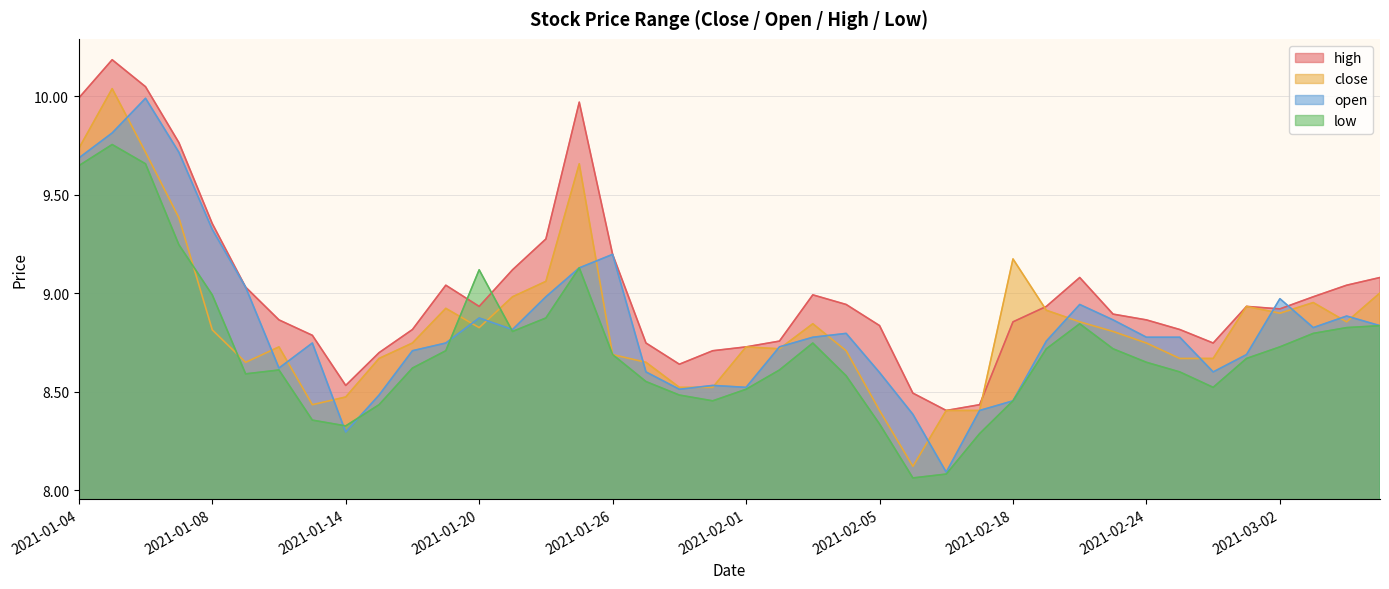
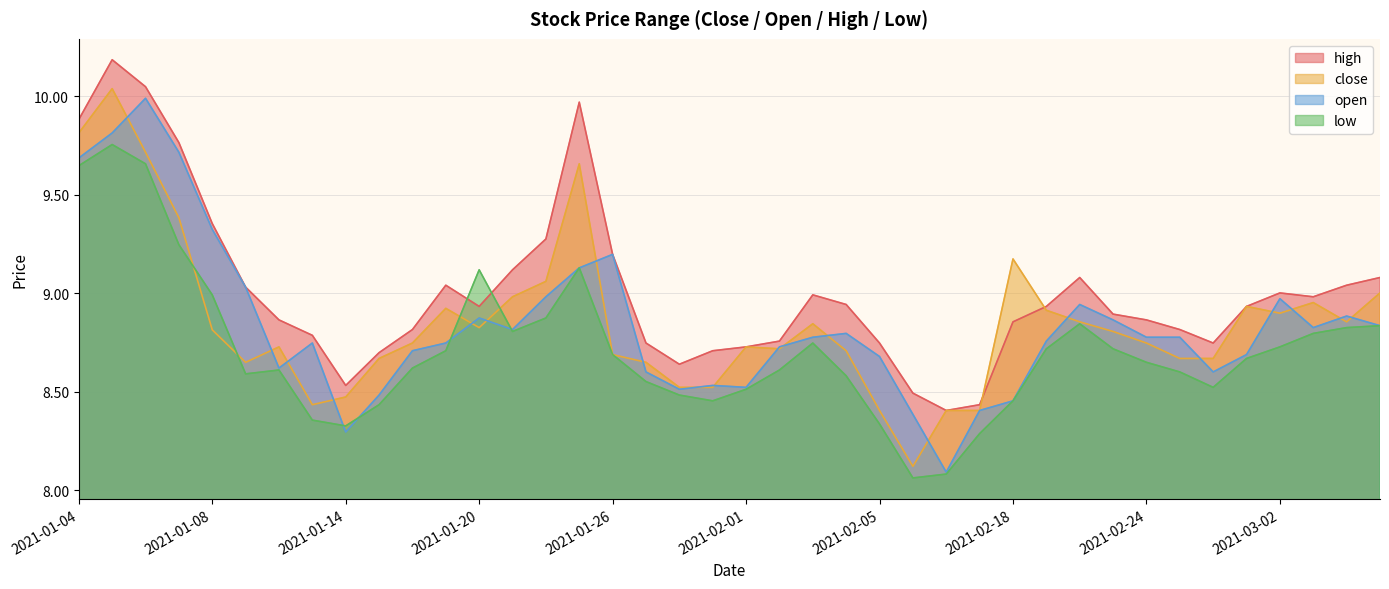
high, 2021-01-04: 9.99 -> 9.88
close, 2021-01-04: 9.73 -> 9.81
high, 2021-02-05: 8.84 -> 8.75
open, 2021-02-05: 8.60 -> 8.68
high, 2021-03-02: 8.92 -> 9.00
